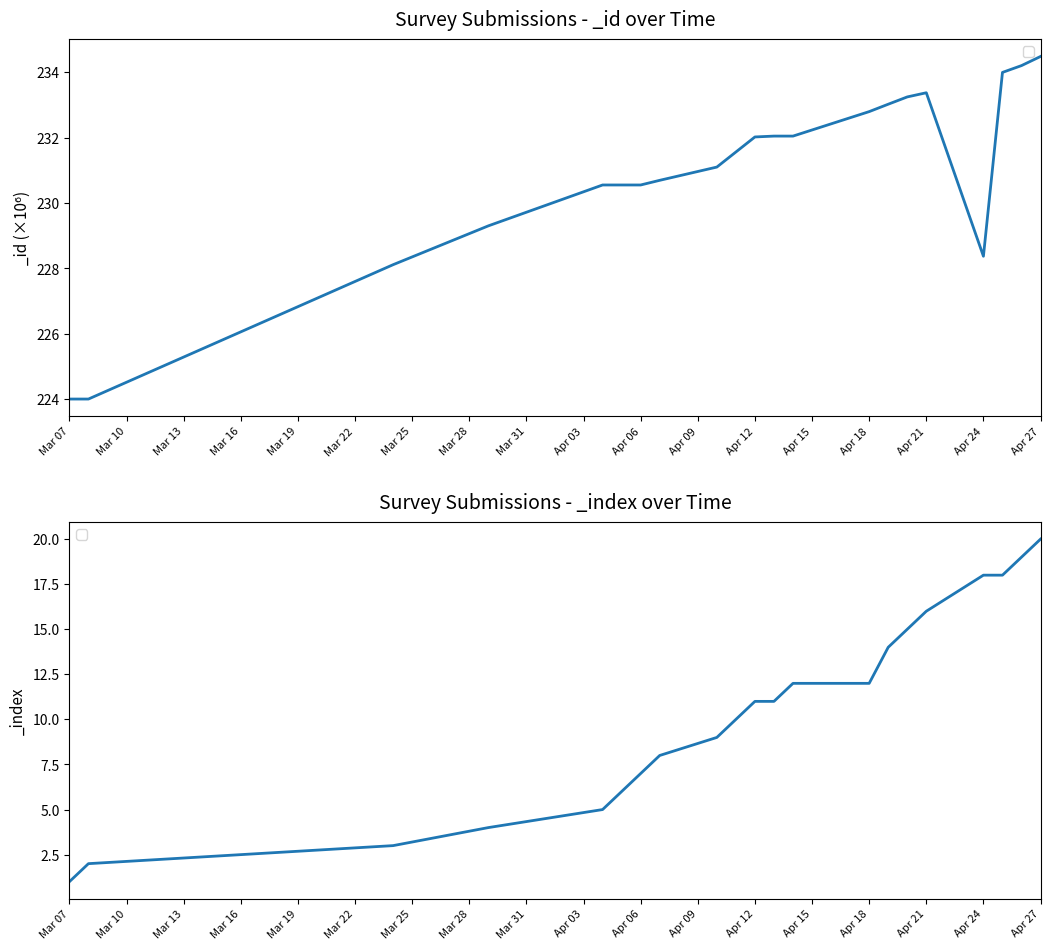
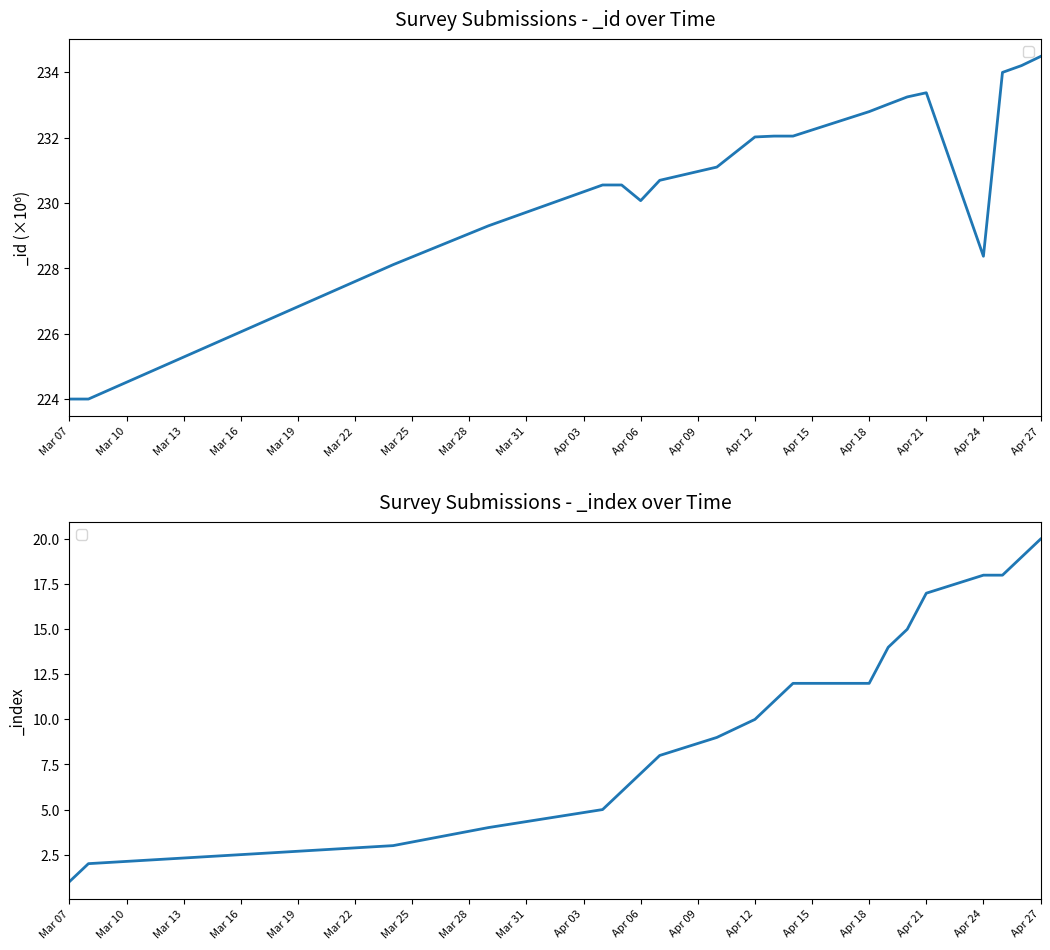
Survey Submissions - _id over Time, Apr 06: 230.6 -> 230.1
Survey Submissions - _index over Time, Apr 12: 11 -> 10
Survey Submissions - _index over Time, Apr 21: 16 -> 17
